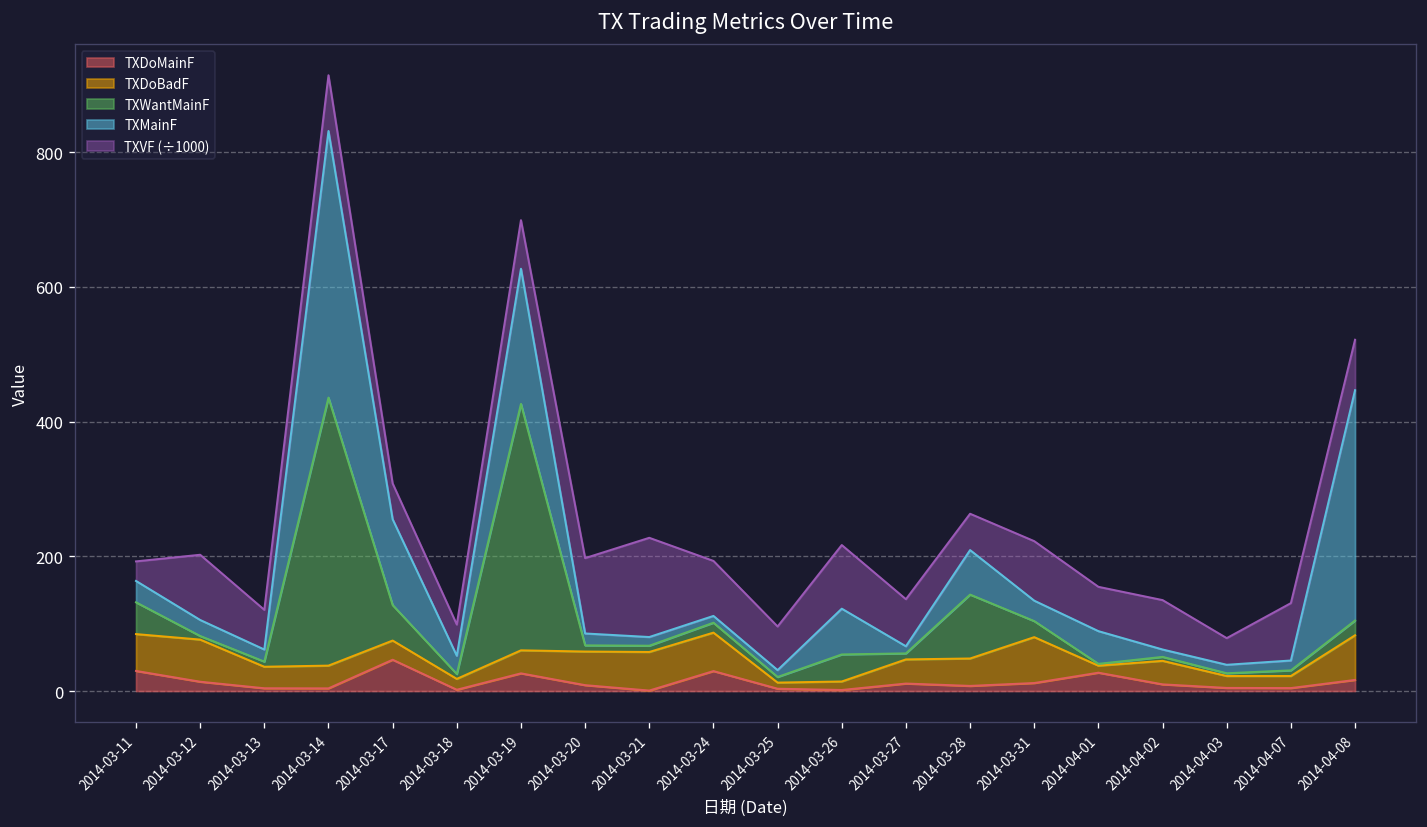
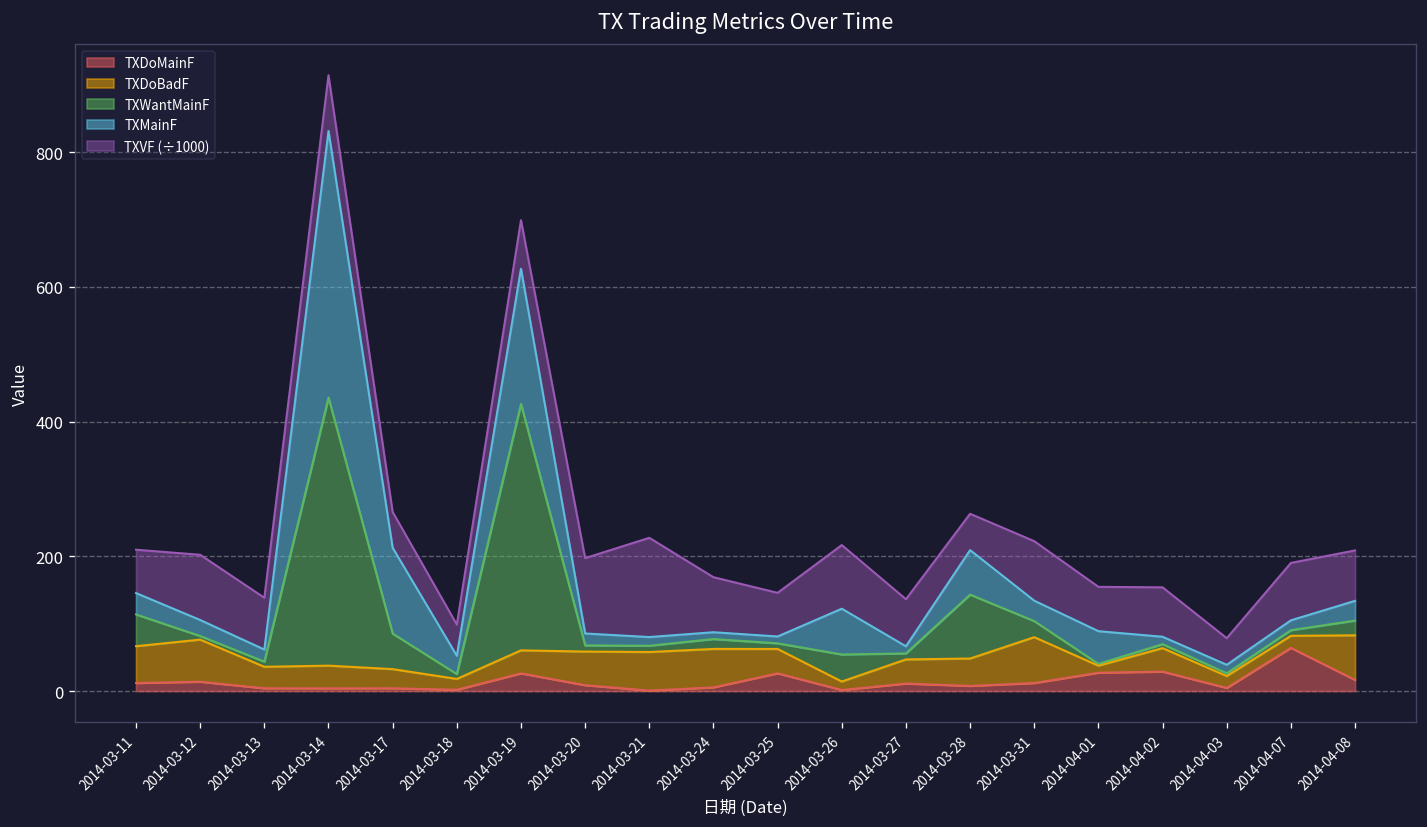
TXDoMainF, 2014-03-11: 30 -> 10
TXVF (÷1000), 2014-03-11: 30 -> 60
TXVF (÷1000), 2014-03-13: 60 -> 80
TXDoMainF, 2014-03-17: 50 -> 0
TXDoMainF, 2014-03-24: 30 -> 10
TXDoMainF, 2014-03-25: 0 -> 30
TXDoBadF, 2014-03-25: 10 -> 40
TXDoMainF, 2014-04-02: 10 -> 30
TXDoMainF, 2014-04-07: 0 -> 60
TXMainF, 2014-04-08: 340 -> 30
